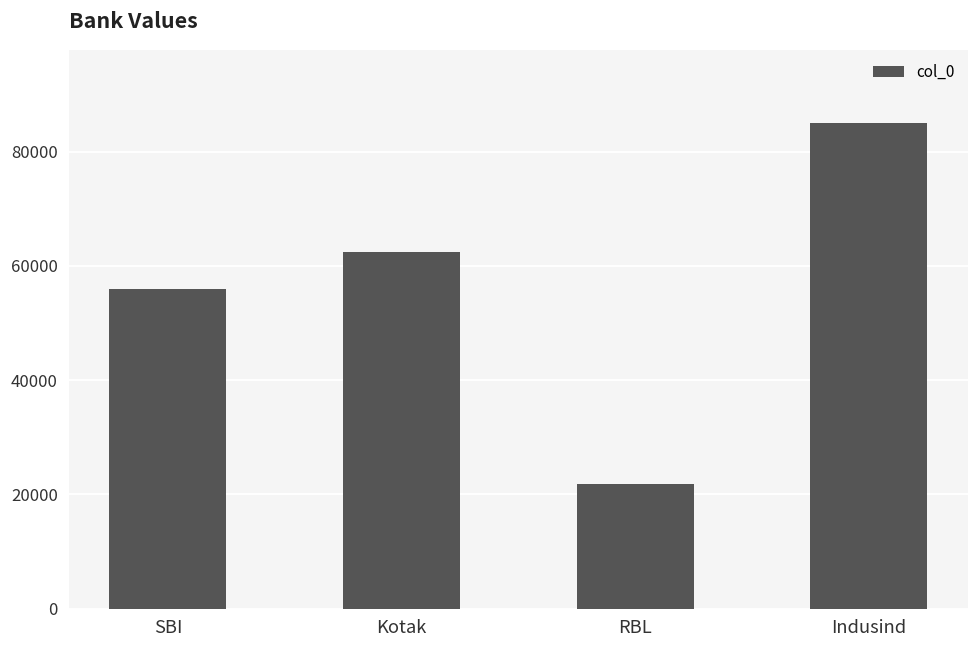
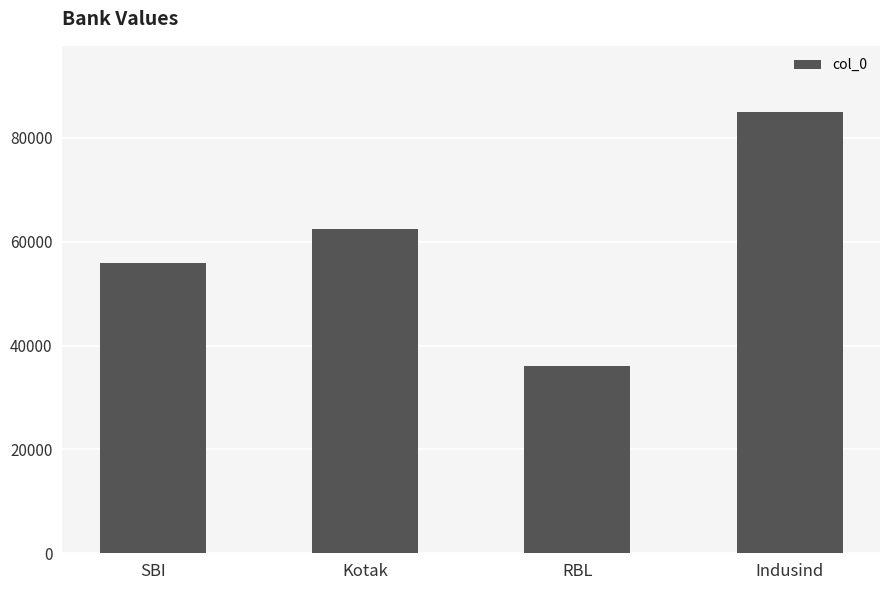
RBL: 22000 -> 36000
